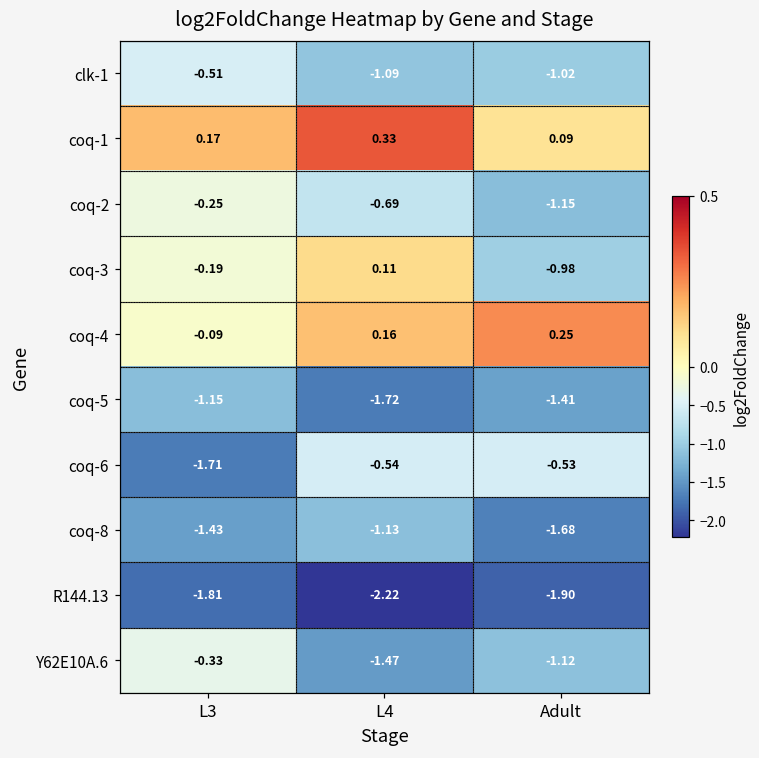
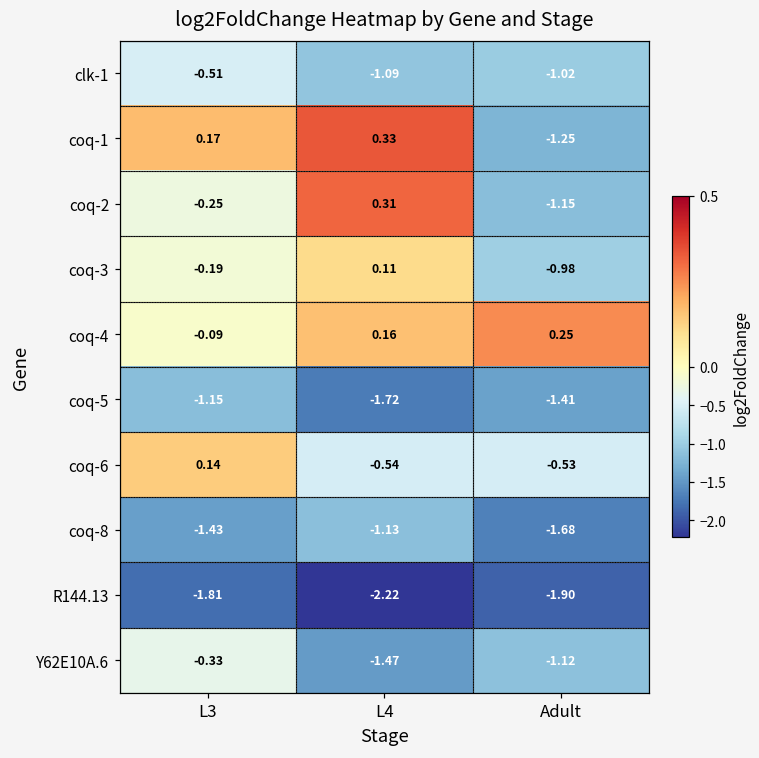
coq-1, Adult: 0.09 -> -1.25
coq-2, L4: -0.69 -> 0.31
coq-6, L3: -1.71 -> 0.14
